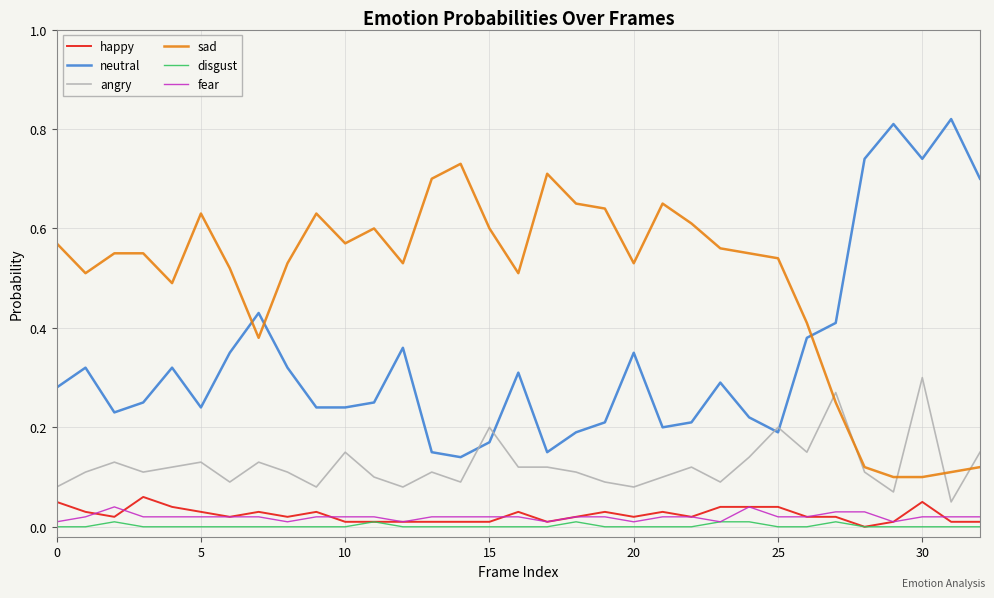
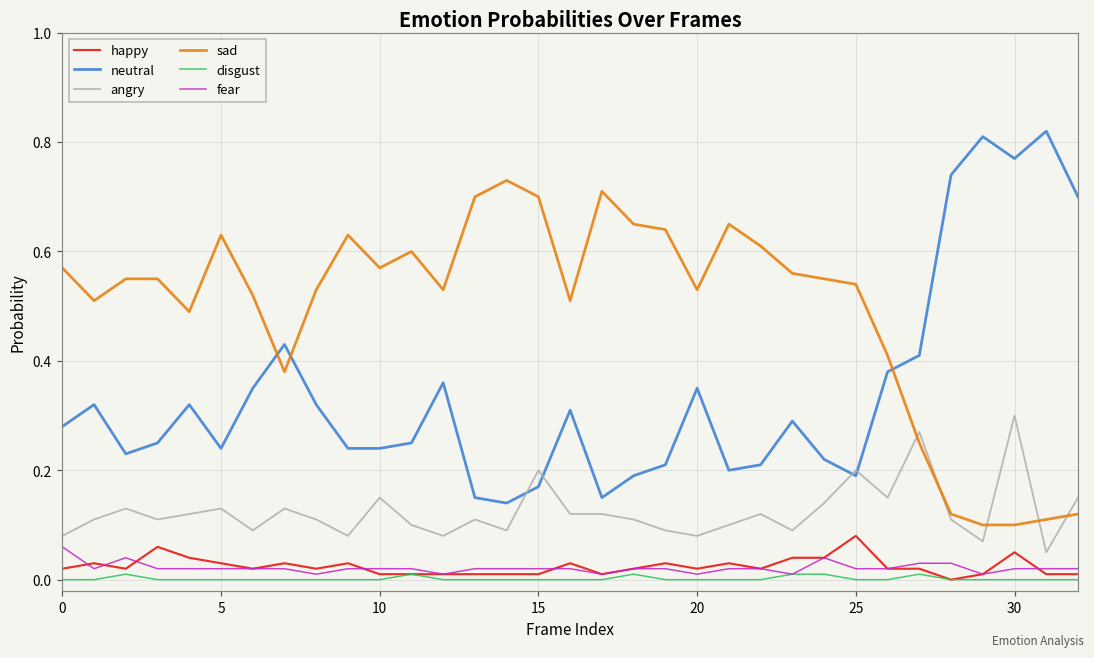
happy, 0: 0.05 -> 0.02
fear, 0: 0.01 -> 0.06
sad, 15: 0.6 -> 0.7
happy, 25: 0.04 -> 0.08
neutral, 30: 0.74 -> 0.77
